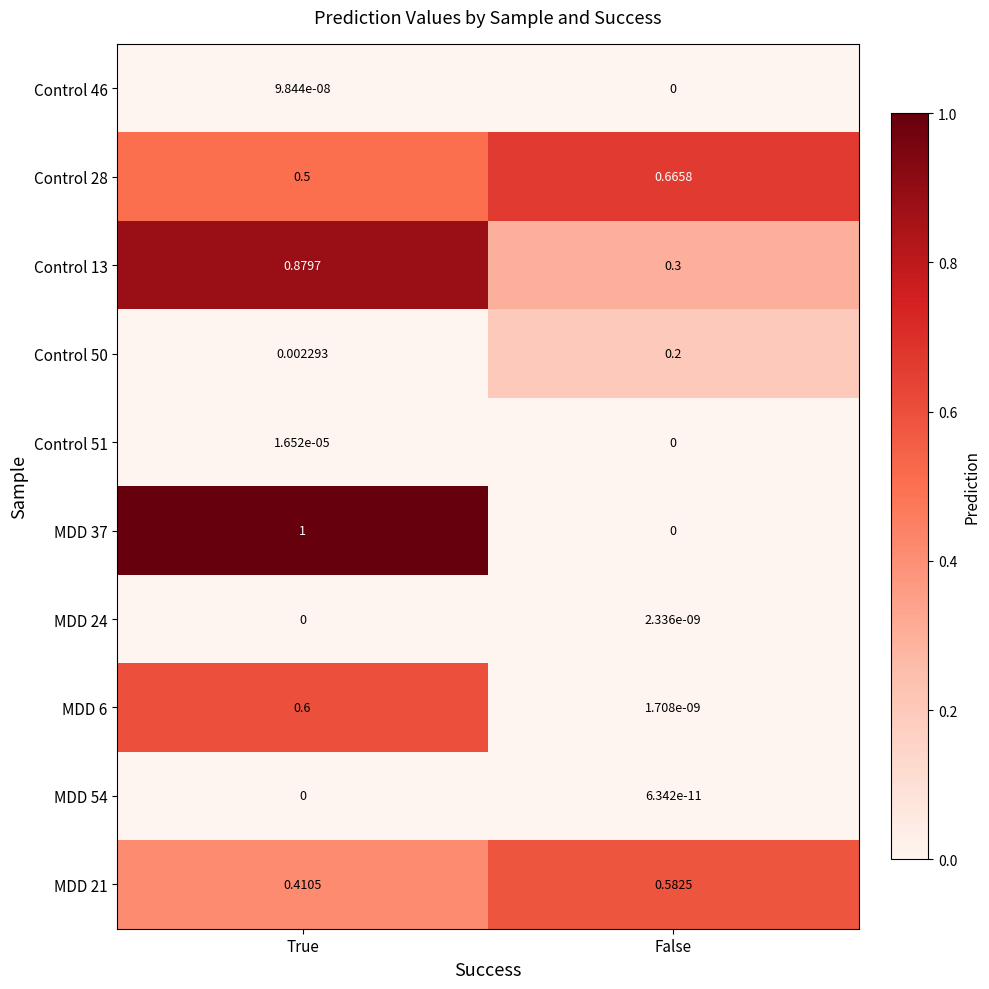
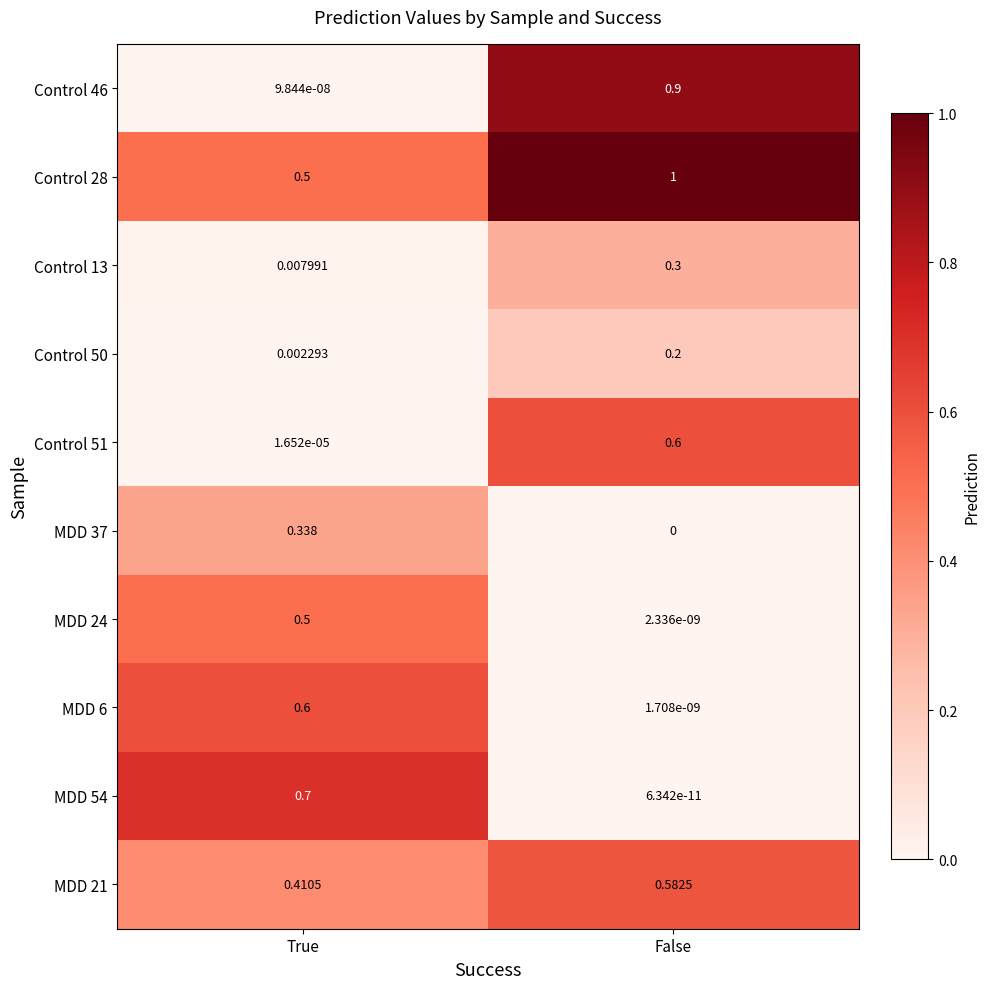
Control 46, False: 0 -> 0.9
Control 28, False: 0.6658 -> 1
Control 13, True: 0.8797 -> 0.007991
Control 51, False: 0 -> 0.6
MDD 37, True: 1 -> 0.338
MDD 24, True: 0 -> 0.5
MDD 54, True: 0 -> 0.7
